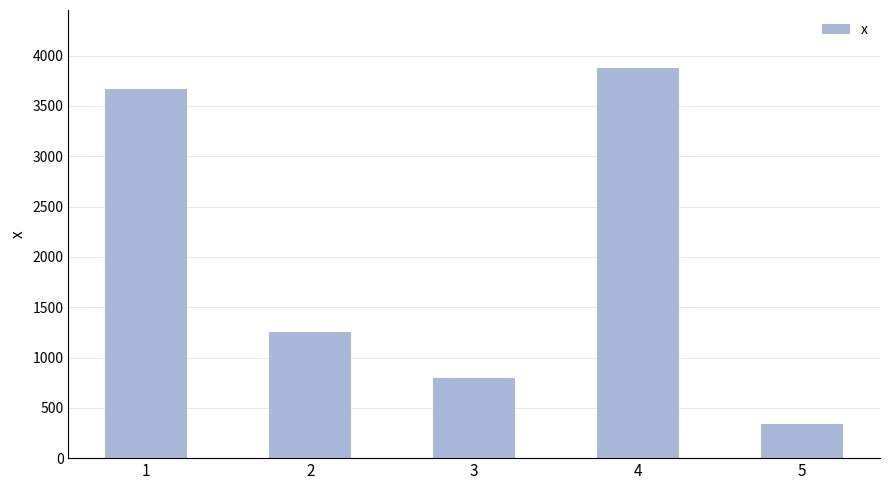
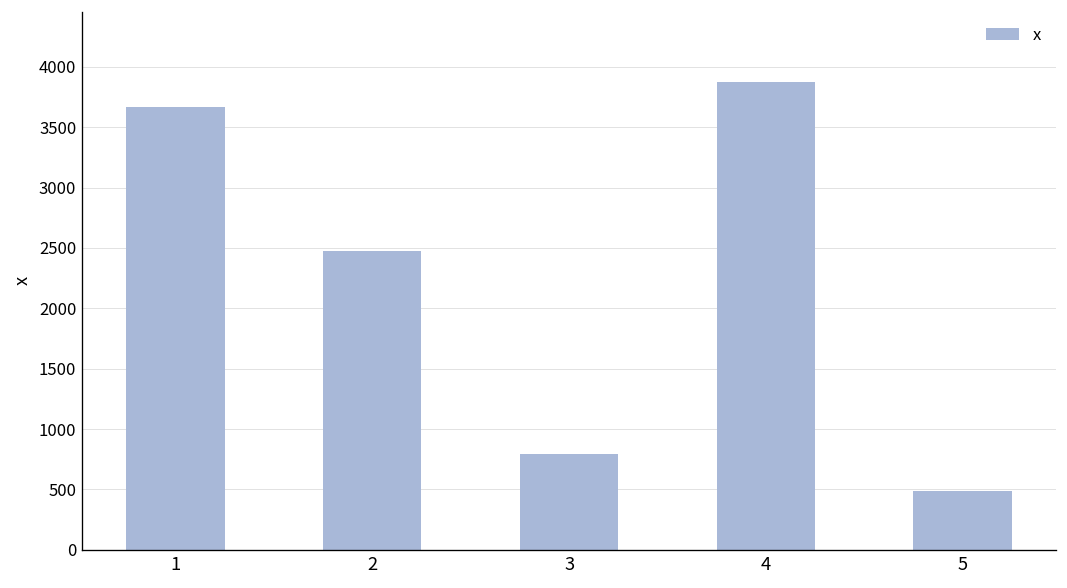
2: 1260 -> 2480
5: 340 -> 490
